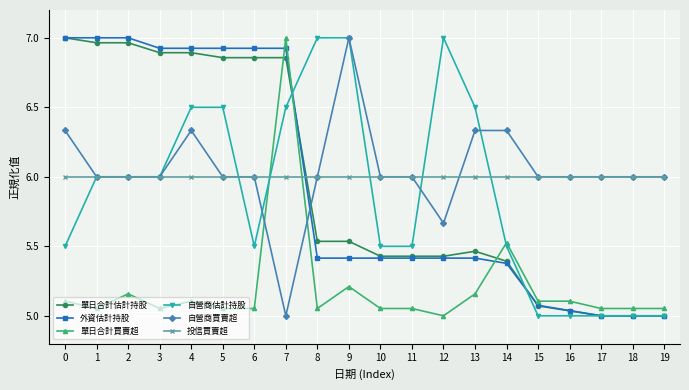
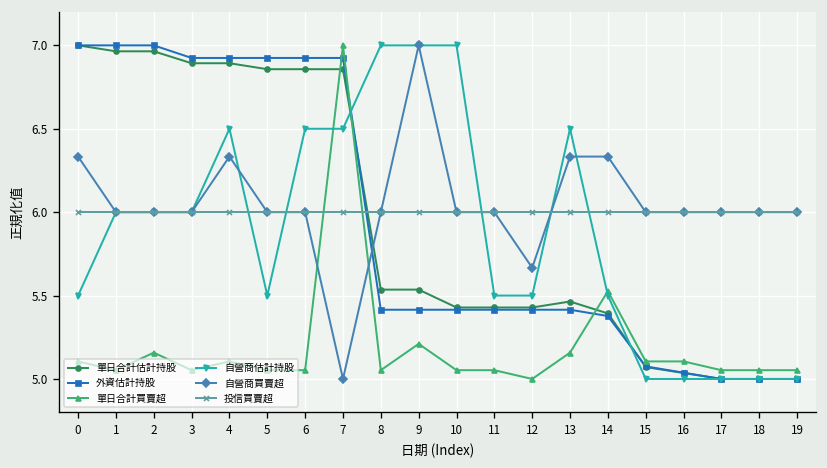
自營商估計持股, 5: 6.50 -> 5.50
自營商估計持股, 6: 5.50 -> 6.50
自營商估計持股, 10: 5.50 -> 7.00
自營商估計持股, 12: 7.00 -> 5.50
